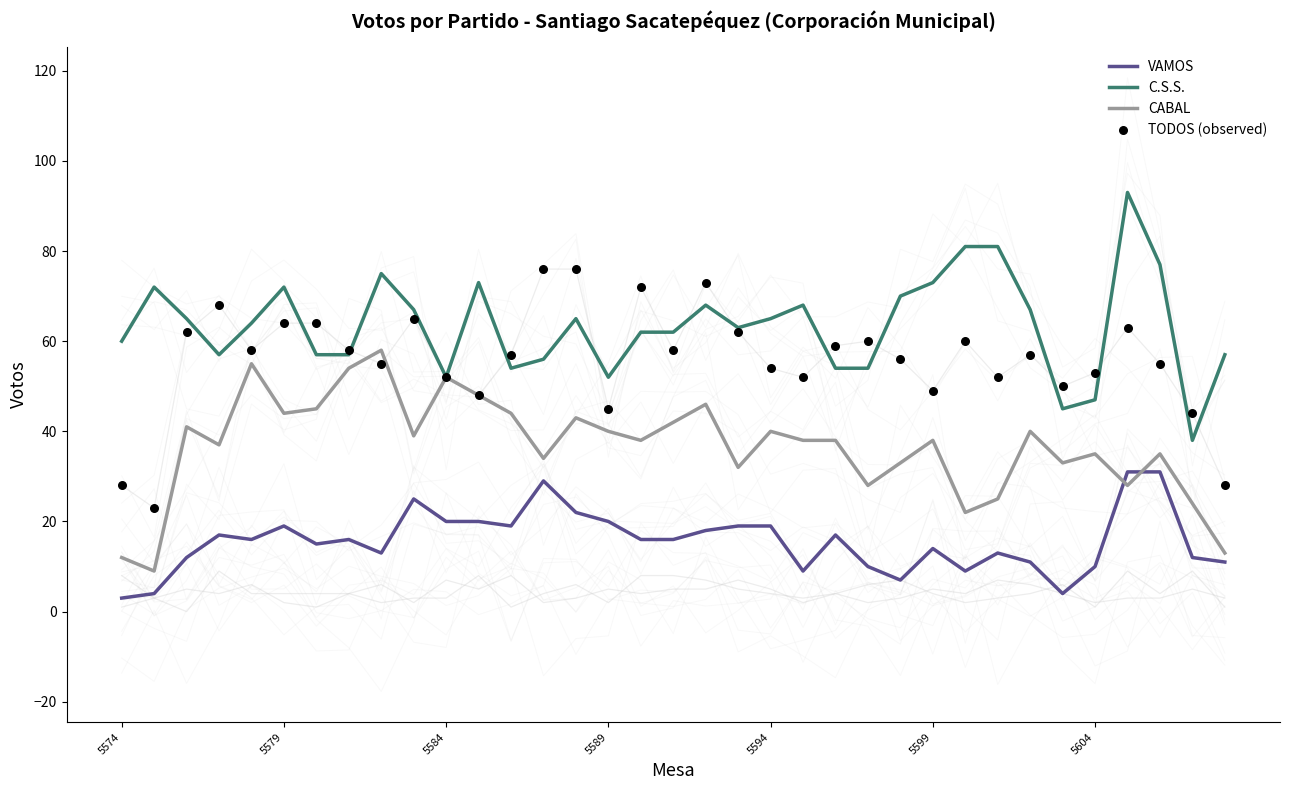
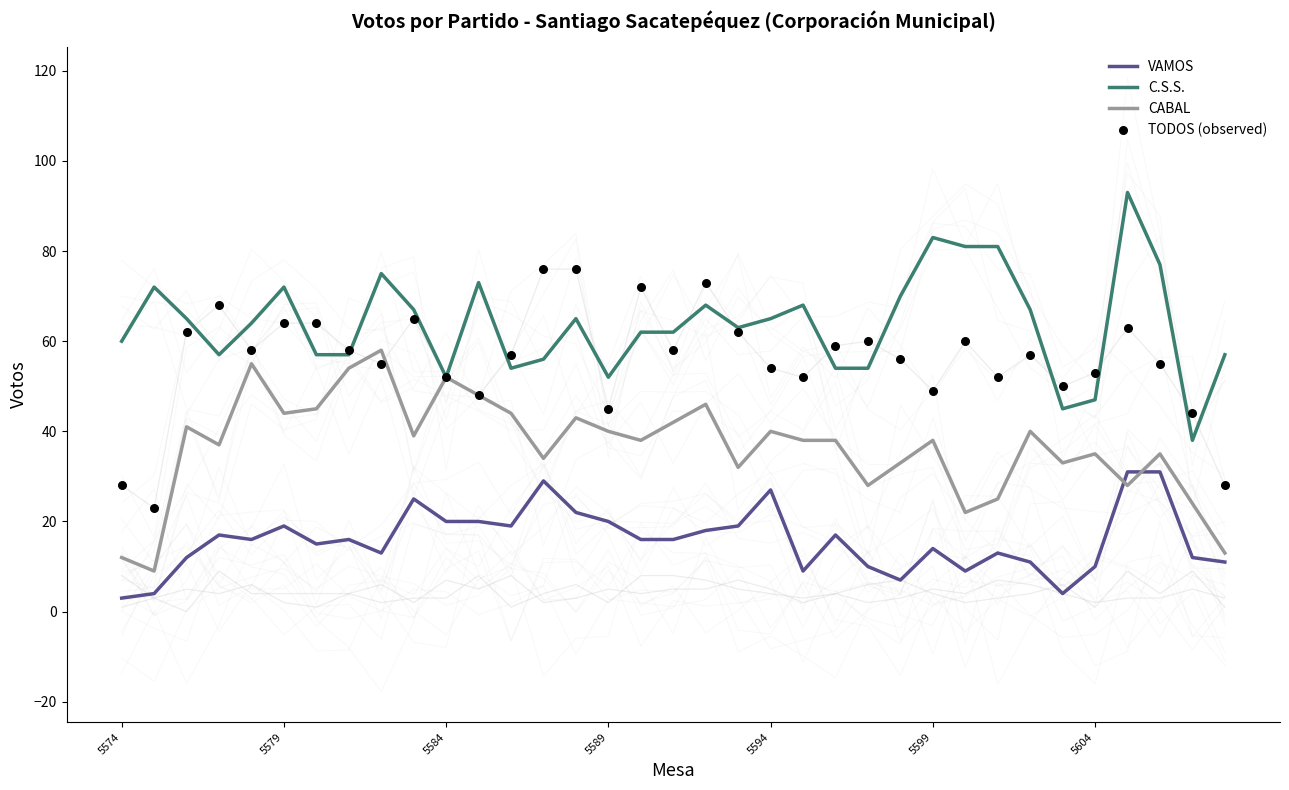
VAMOS, 5594: 19 -> 27
C.S.S., 5599: 73 -> 83
